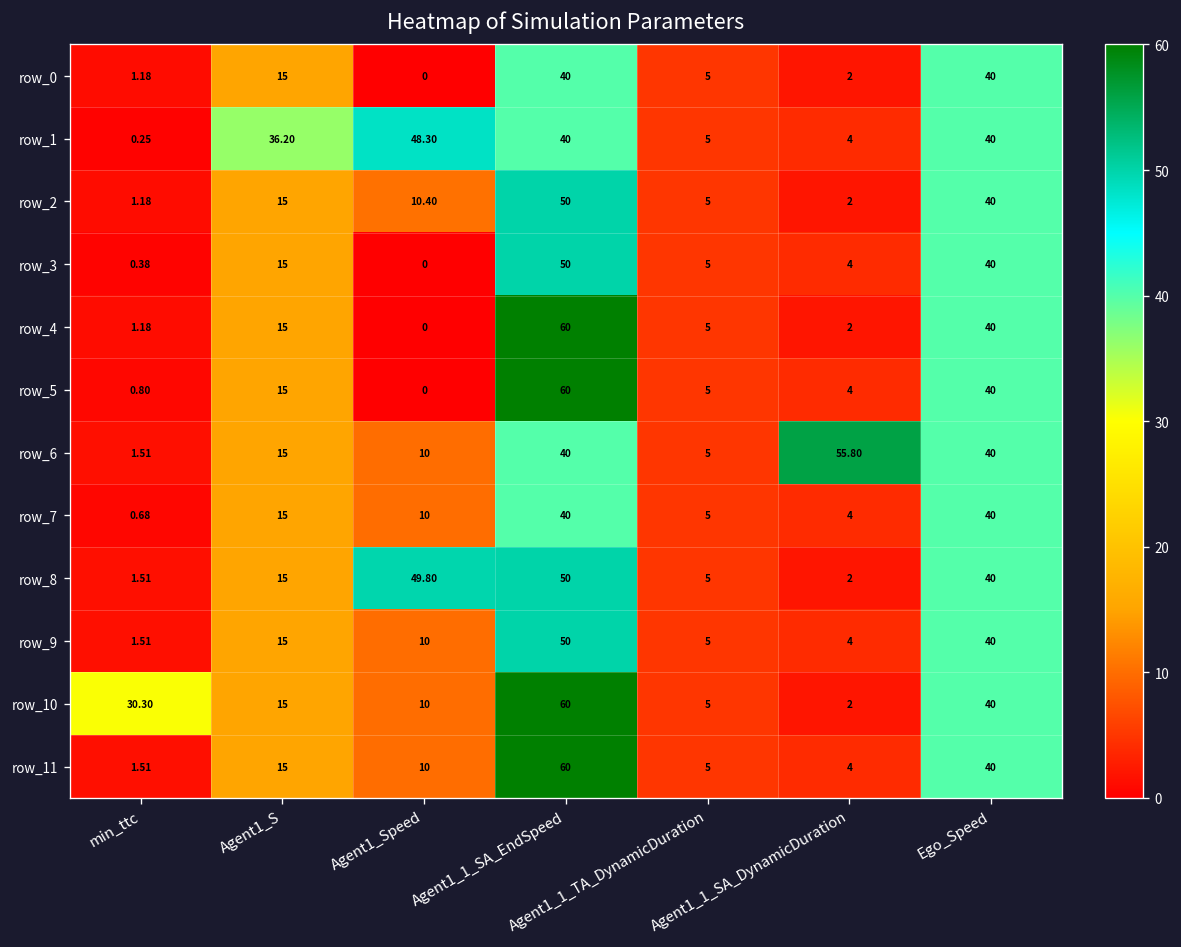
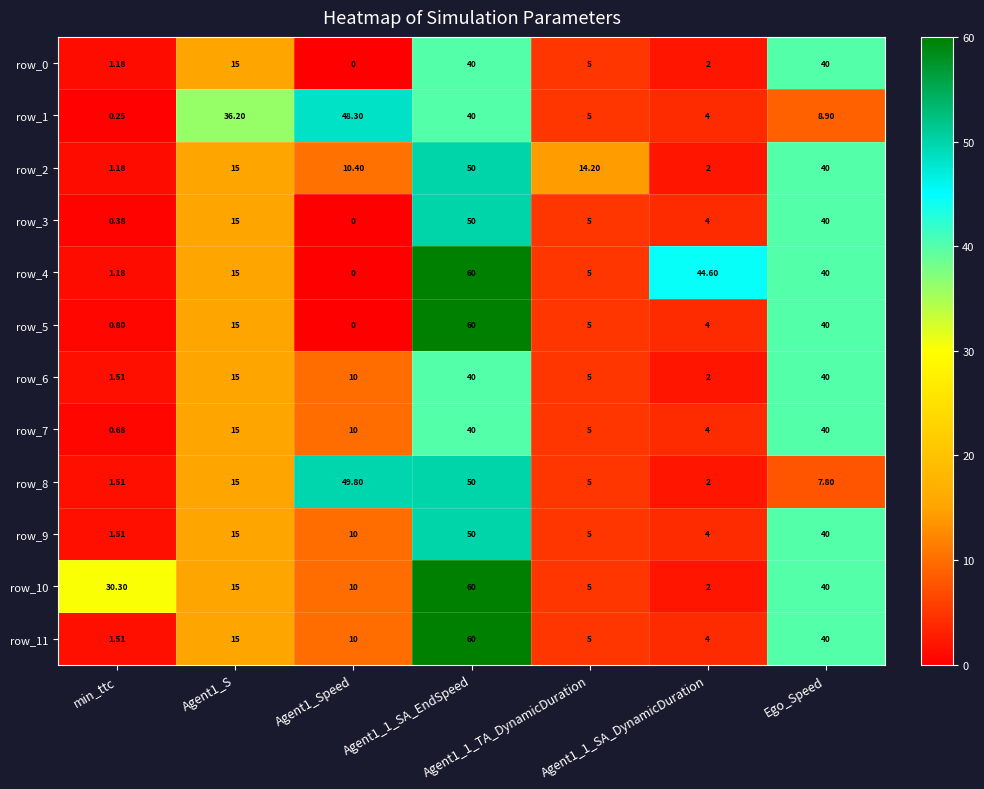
row_1, Ego_Speed: 40 -> 8.90
row_2, Agent1_1_TA_DynamicDuration: 5 -> 14.20
row_4, Agent1_1_SA_DynamicDuration: 2 -> 44.60
row_6, Agent1_1_SA_DynamicDuration: 55.80 -> 2
row_8, Ego_Speed: 40 -> 7.80
